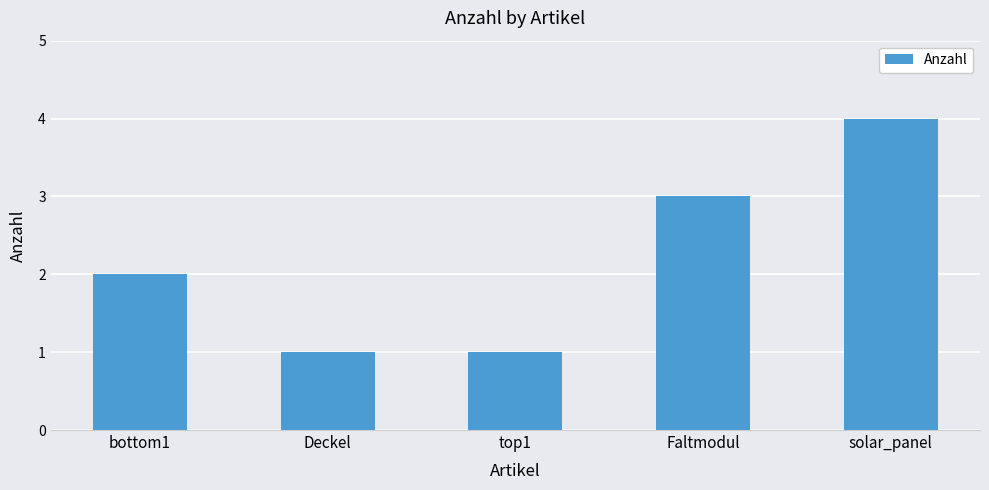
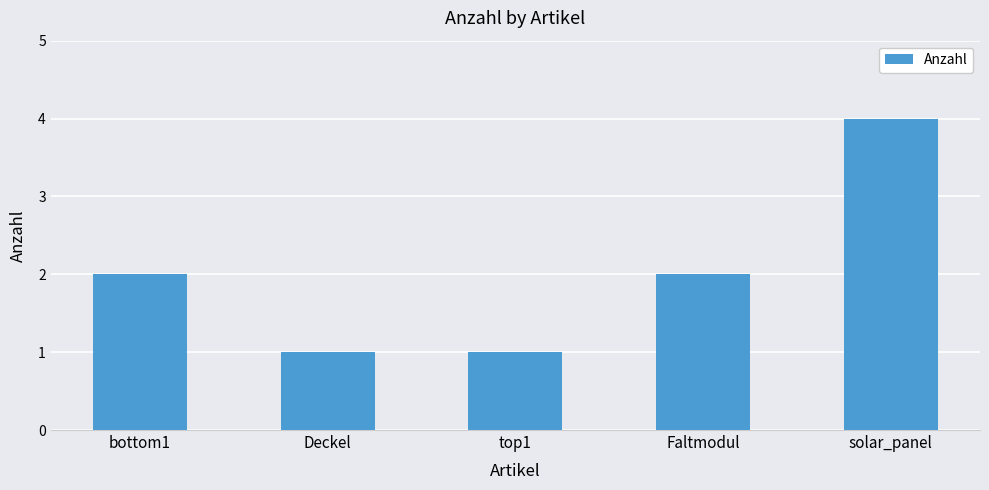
Faltmodul: 3 -> 2
